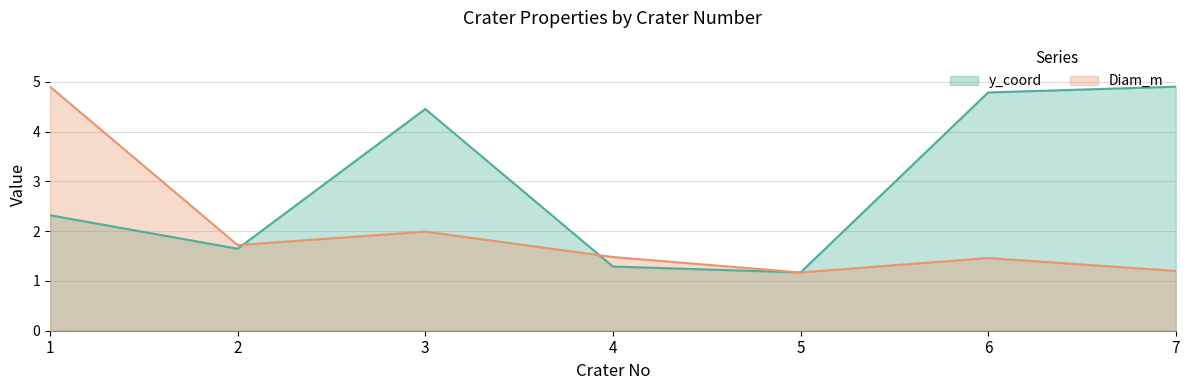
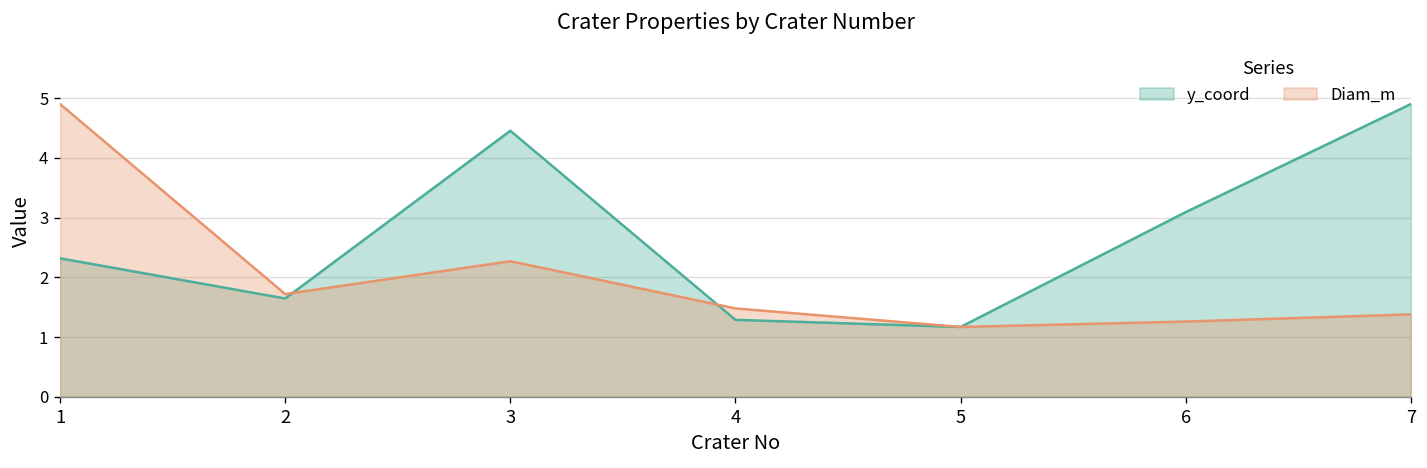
Diam_m, 3: 2.0 -> 2.3
y_coord, 6: 4.8 -> 3.1
Diam_m, 6: 1.5 -> 1.3
Diam_m, 7: 1.2 -> 1.4
